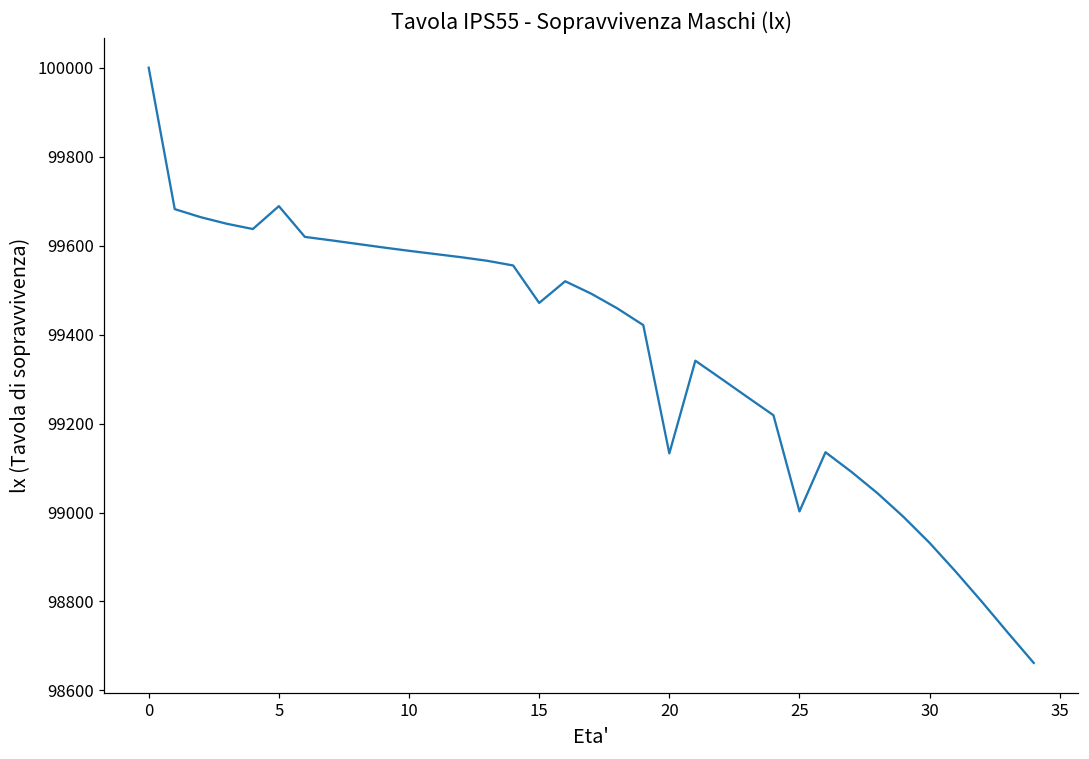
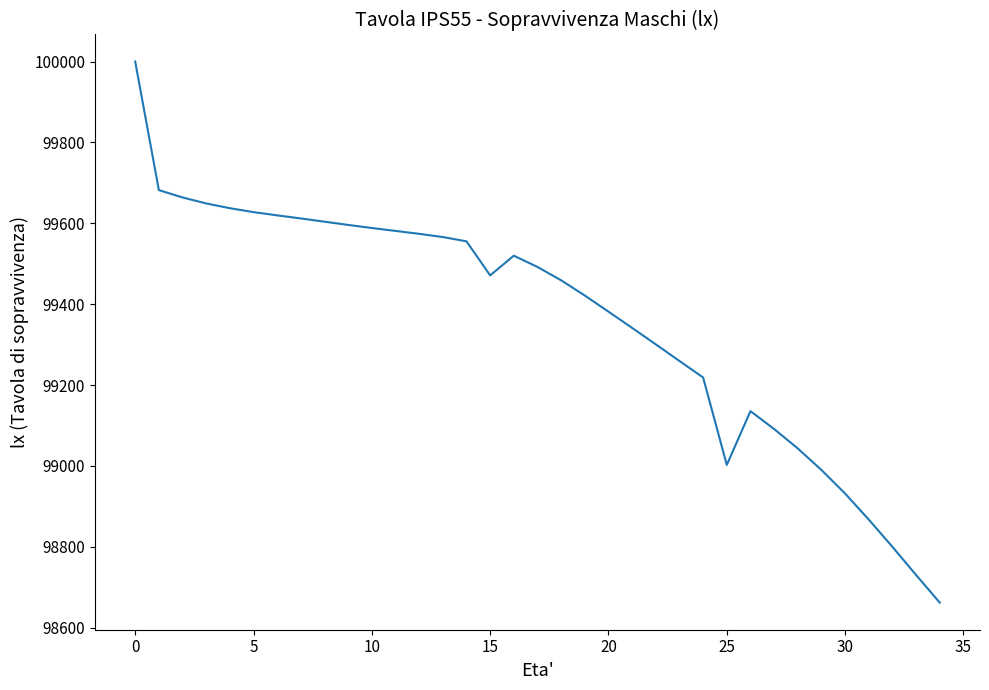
5: 99690 -> 99630
20: 99130 -> 99380
